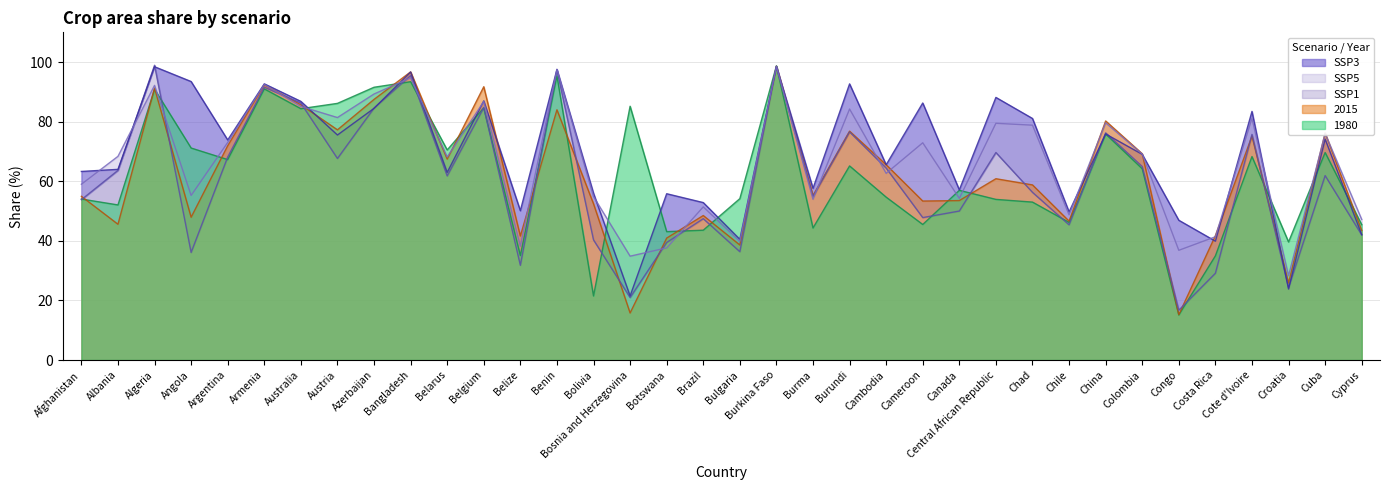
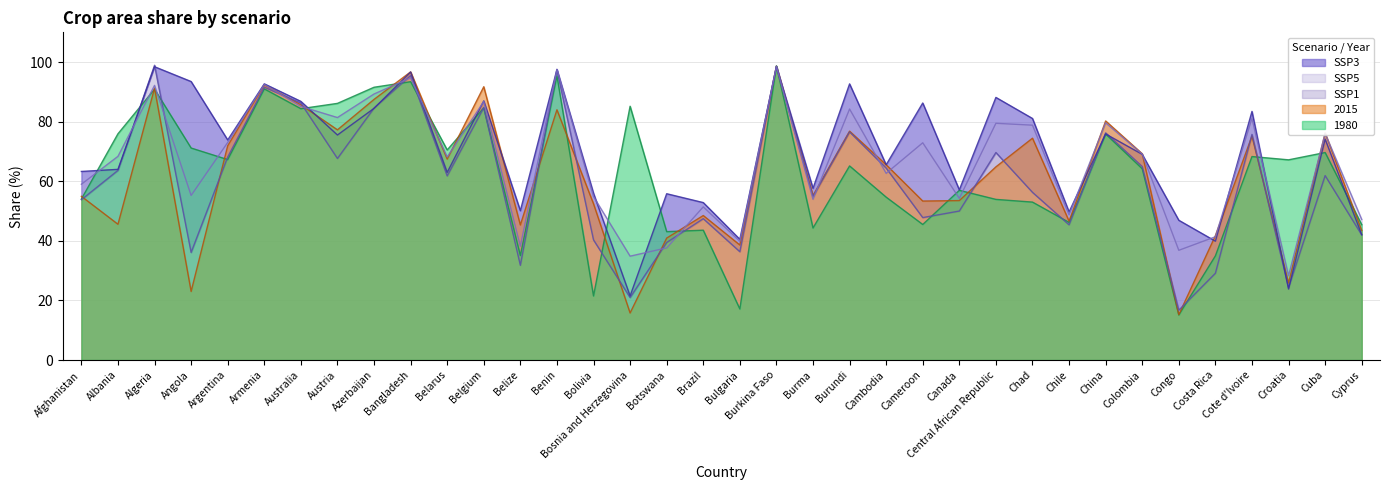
1980, Albania: 52 -> 76
2015, Angola: 48 -> 23
2015, Belize: 42 -> 45
1980, Bulgaria: 54 -> 17
2015, Central African Republic: 61 -> 65
2015, Chad: 59 -> 74
1980, Croatia: 40 -> 67
